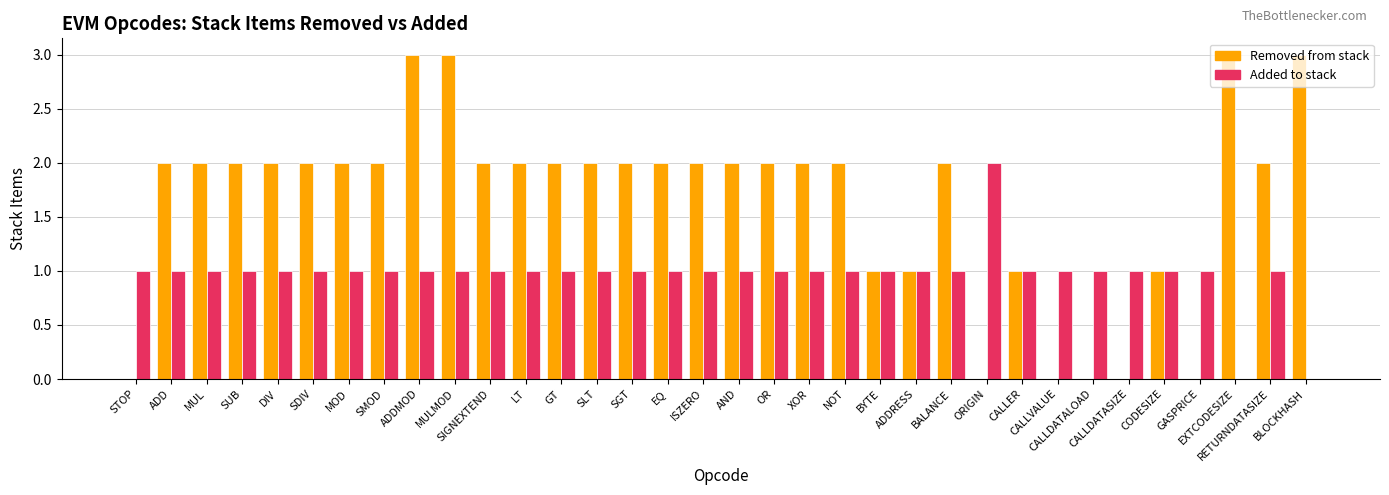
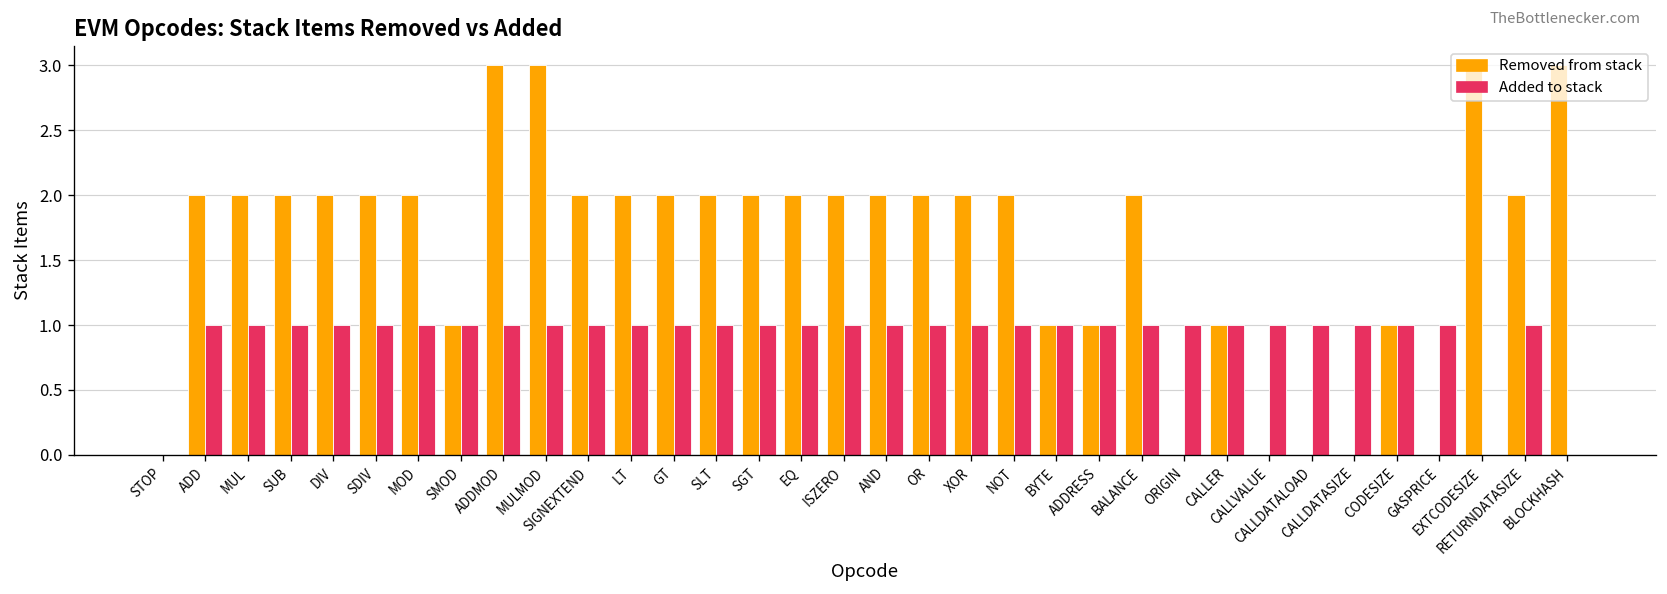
Added to stack, STOP: 1 -> 0
Removed from stack, SMOD: 2 -> 1
Added to stack, ORIGIN: 2 -> 1
